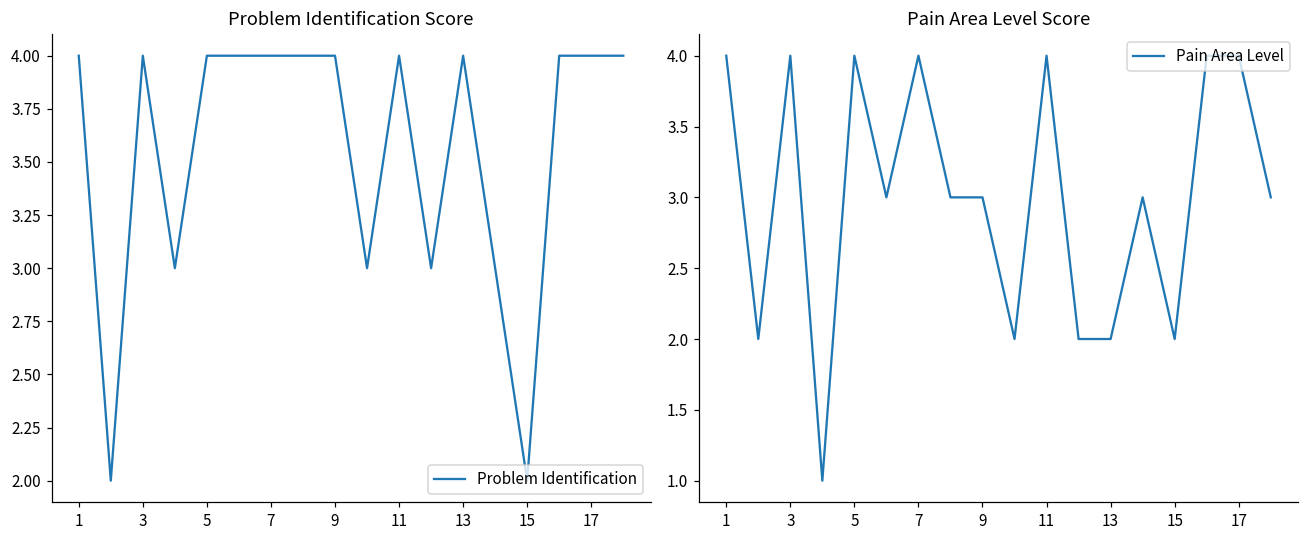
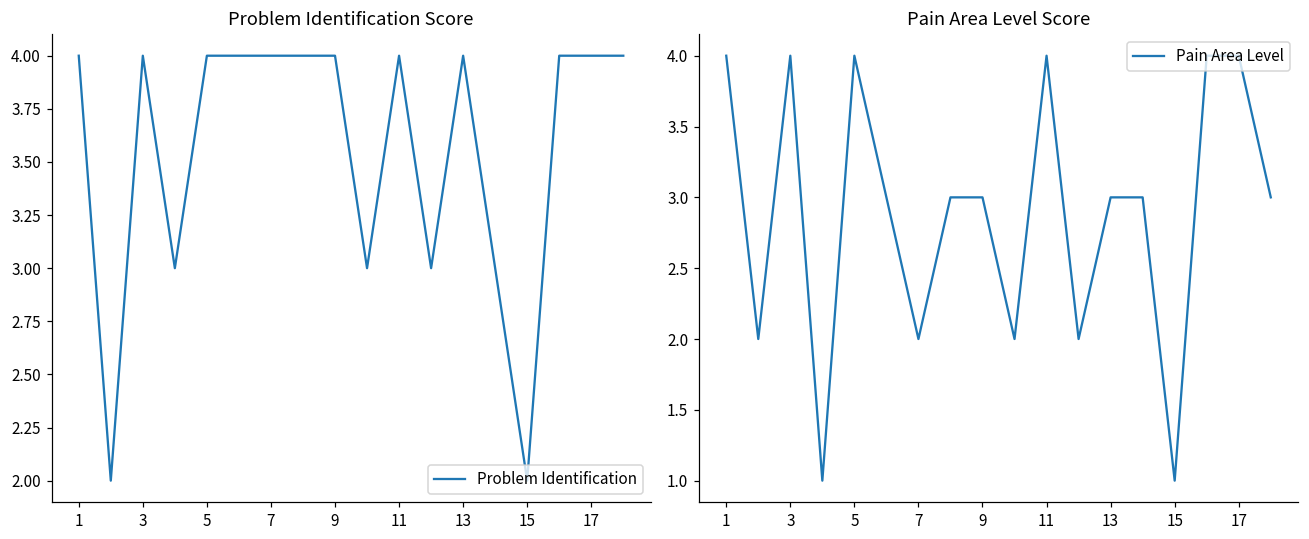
Pain Area Level Score, 7: 4 -> 2
Pain Area Level Score, 13: 2 -> 3
Pain Area Level Score, 15: 2 -> 1
